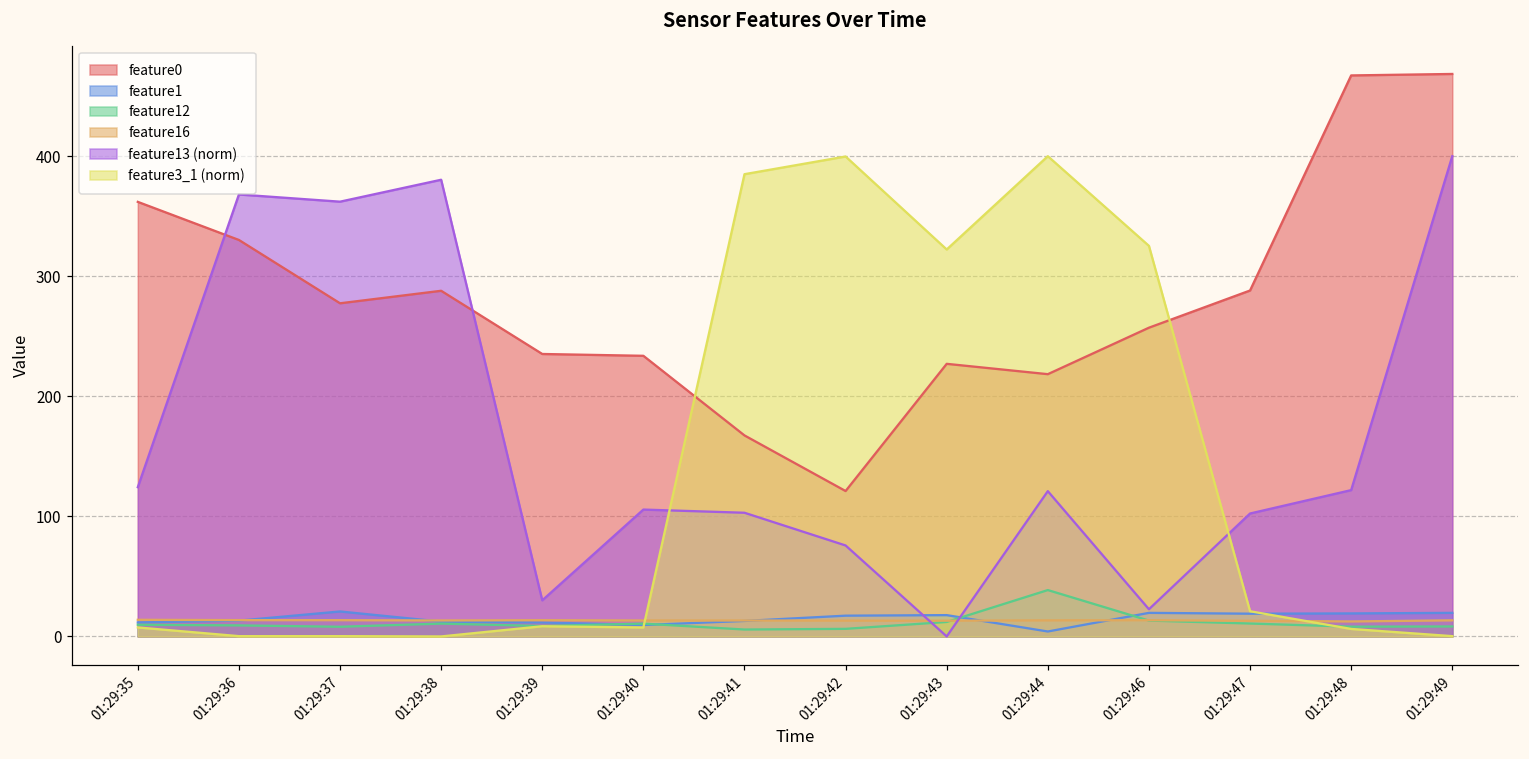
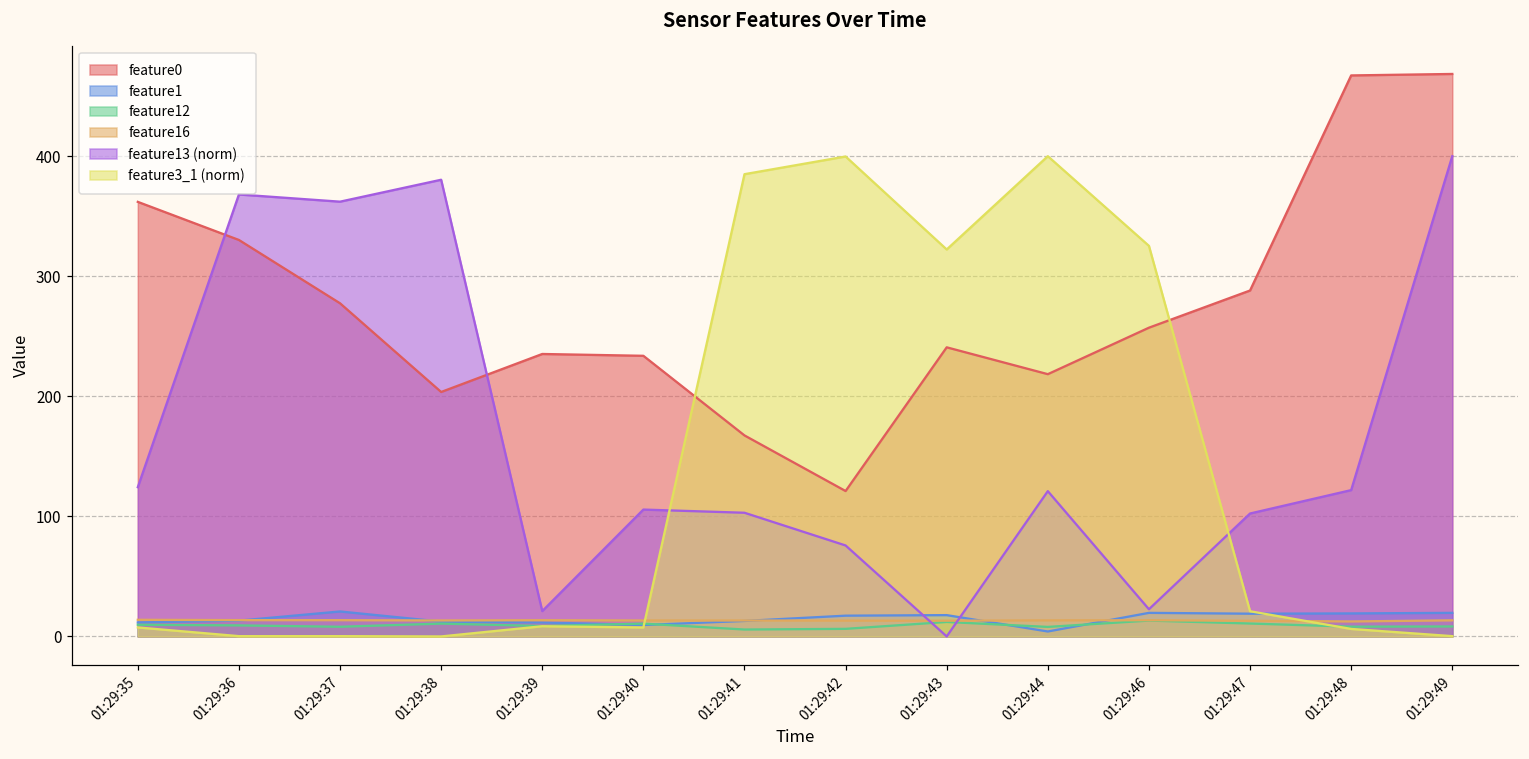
feature0, 01:29:38: 288 -> 204
feature13 (norm), 01:29:39: 30 -> 21
feature0, 01:29:43: 227 -> 241
feature12, 01:29:44: 39 -> 8
